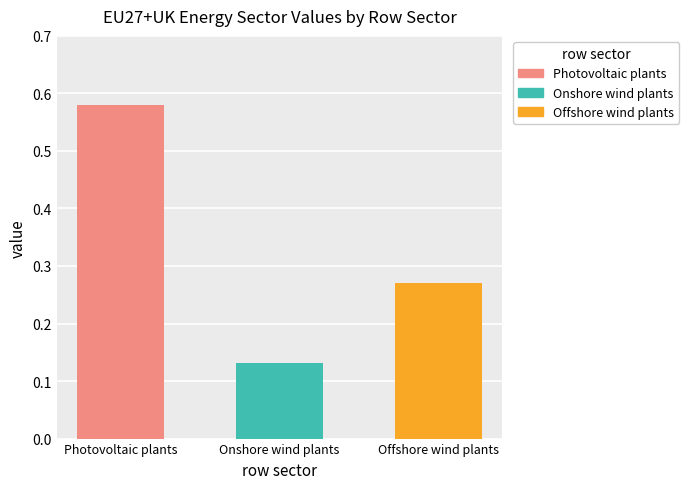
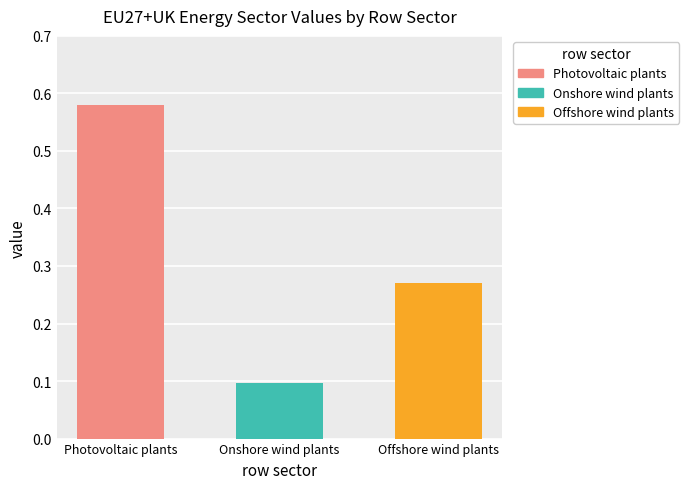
Onshore wind plants: 0.13 -> 0.10
